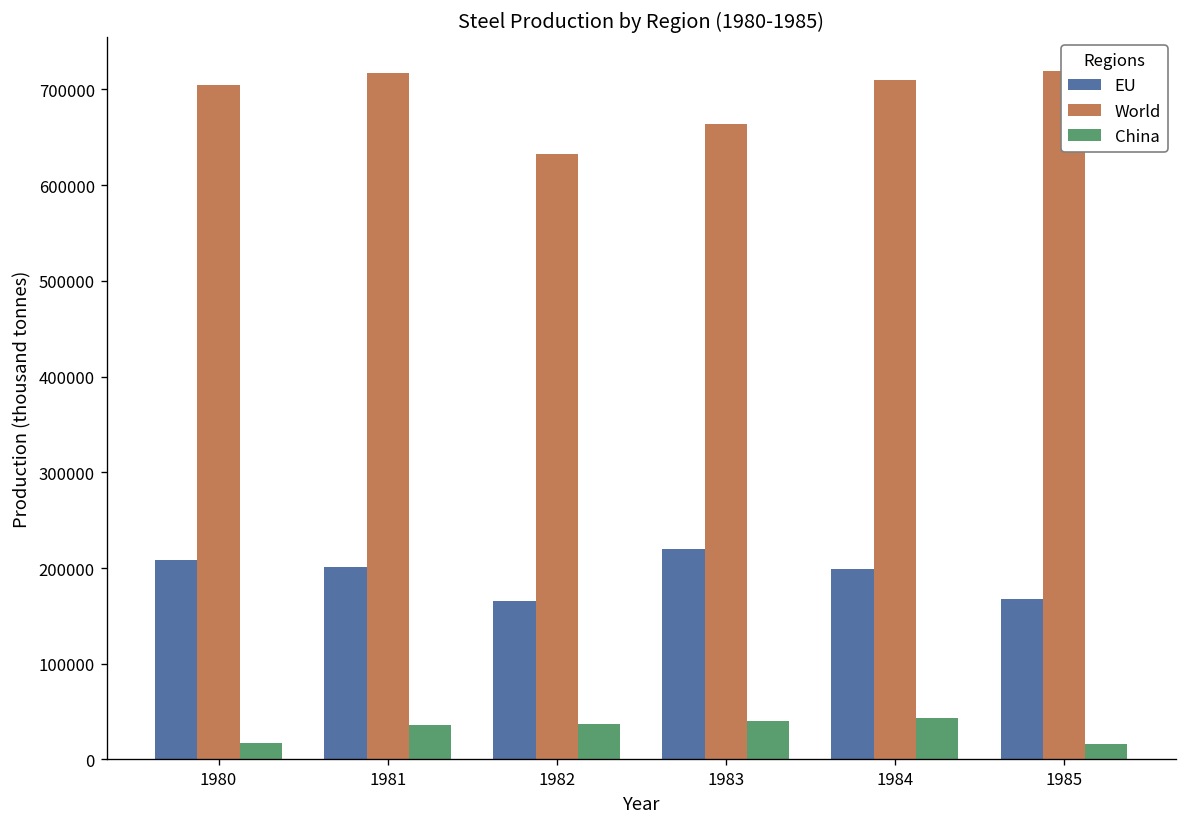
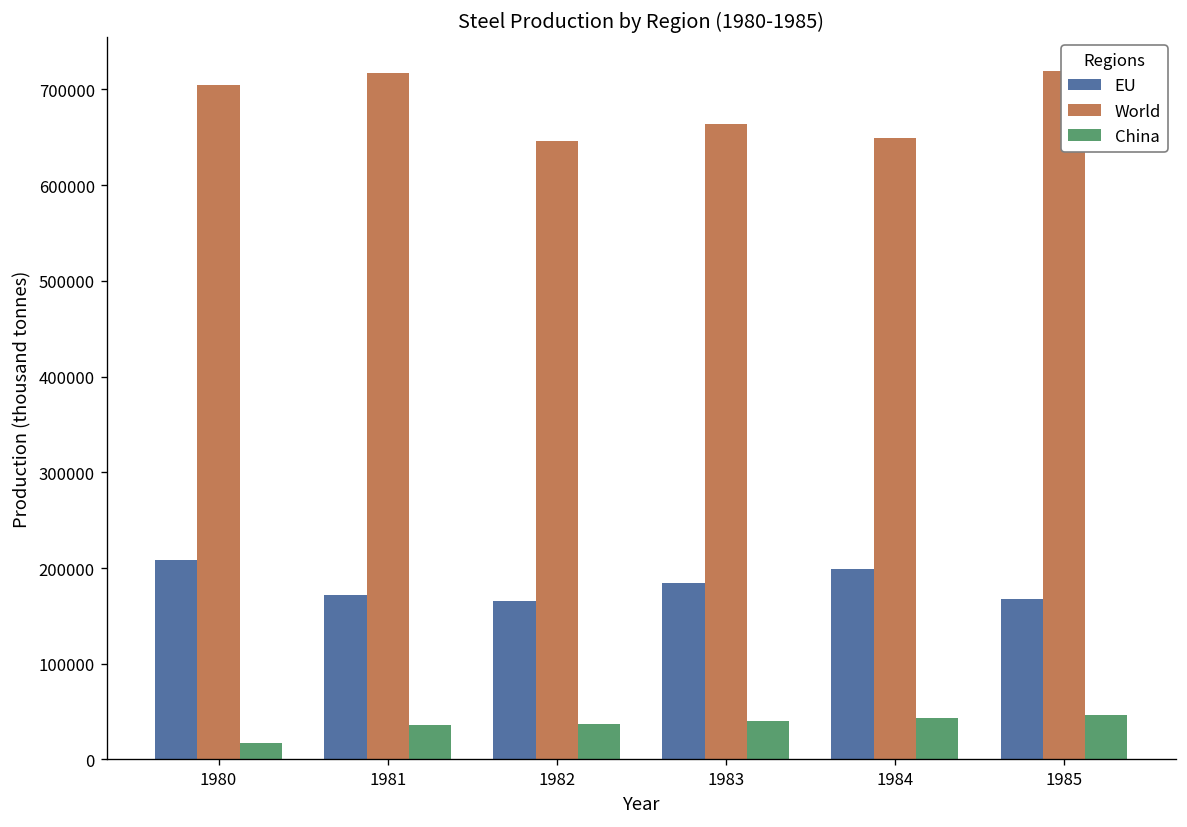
EU, 1981: 200000 -> 170000
World, 1982: 630000 -> 650000
EU, 1983: 220000 -> 180000
World, 1984: 710000 -> 650000
China, 1985: 20000 -> 50000
